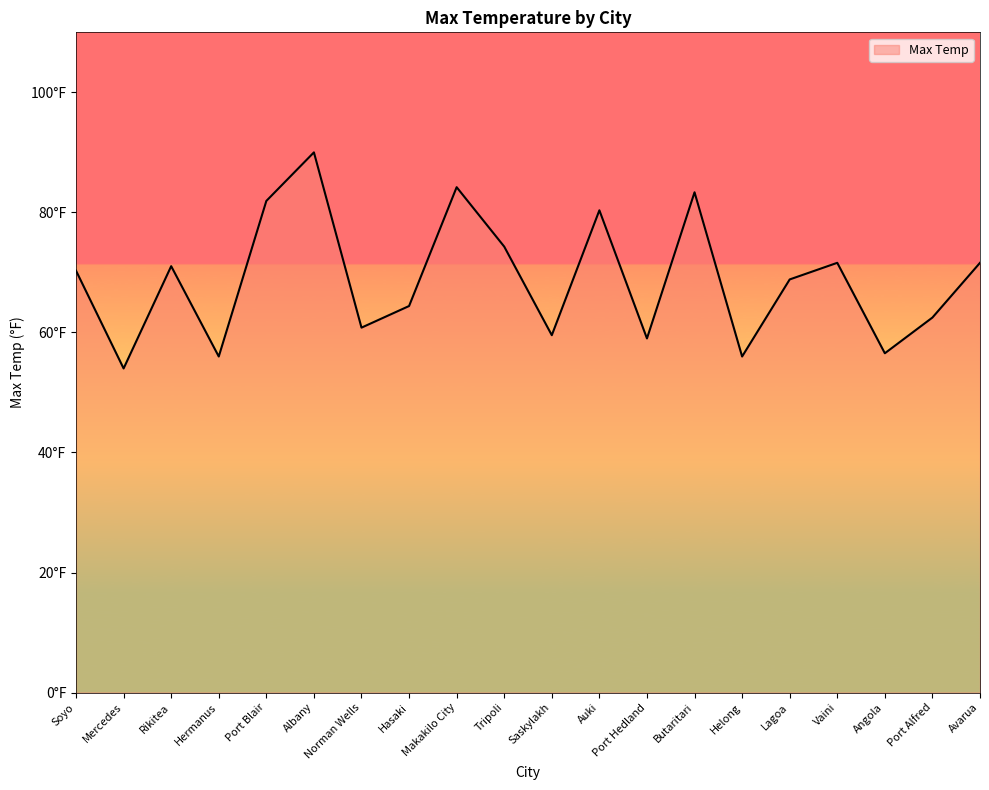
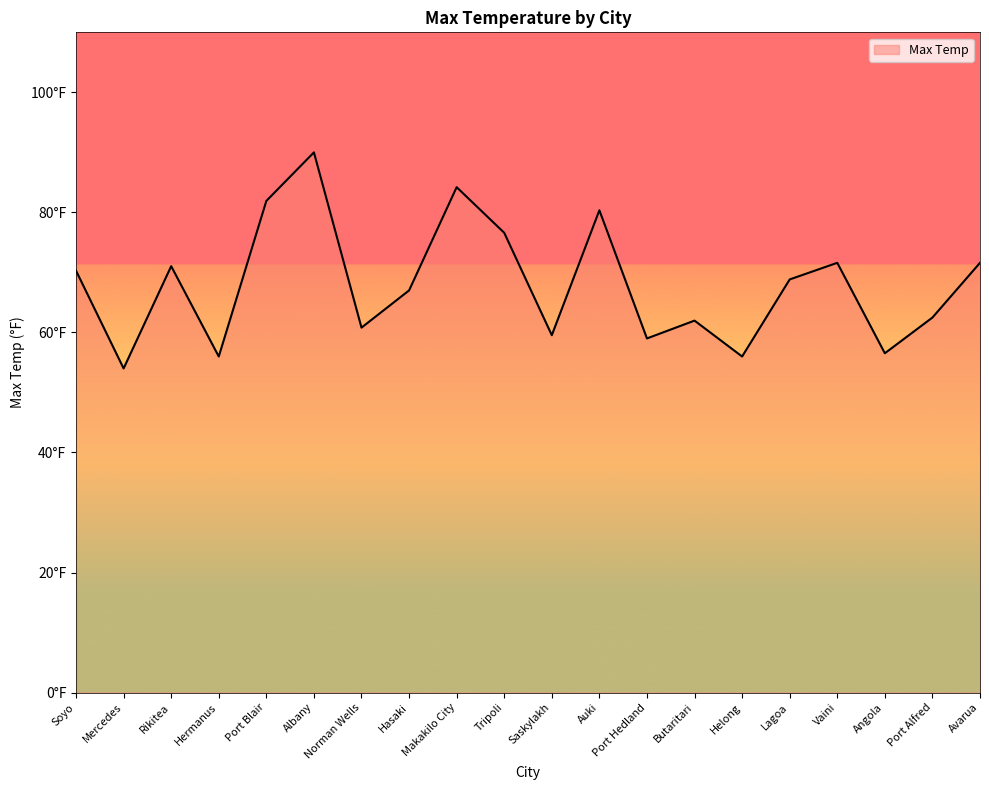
Hasaki: 64°F -> 67°F
Tripoli: 74°F -> 77°F
Butaritari: 83°F -> 62°F
